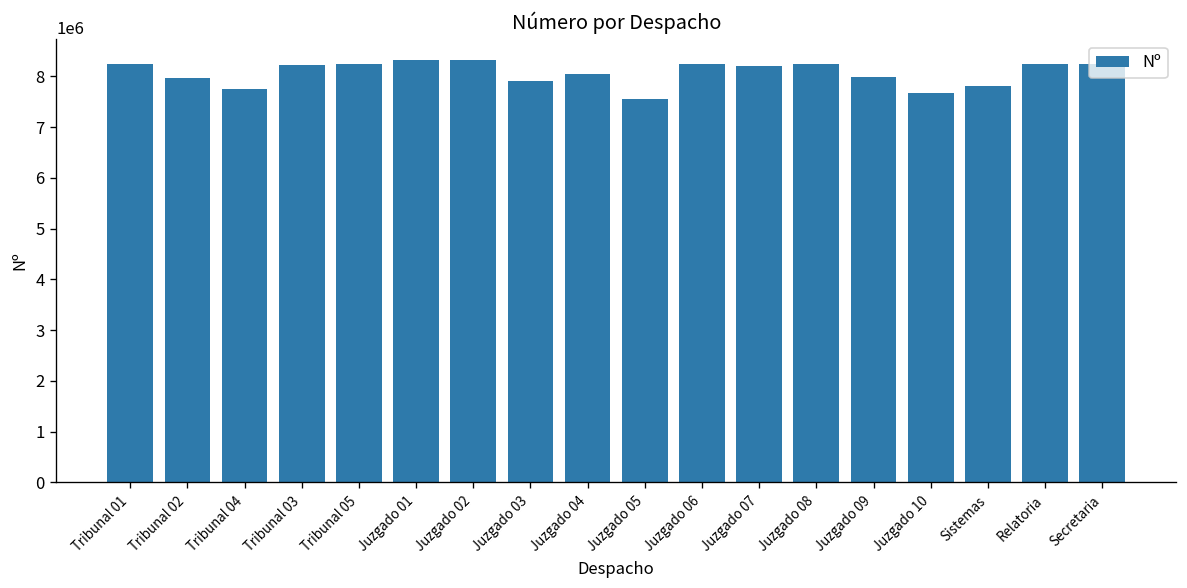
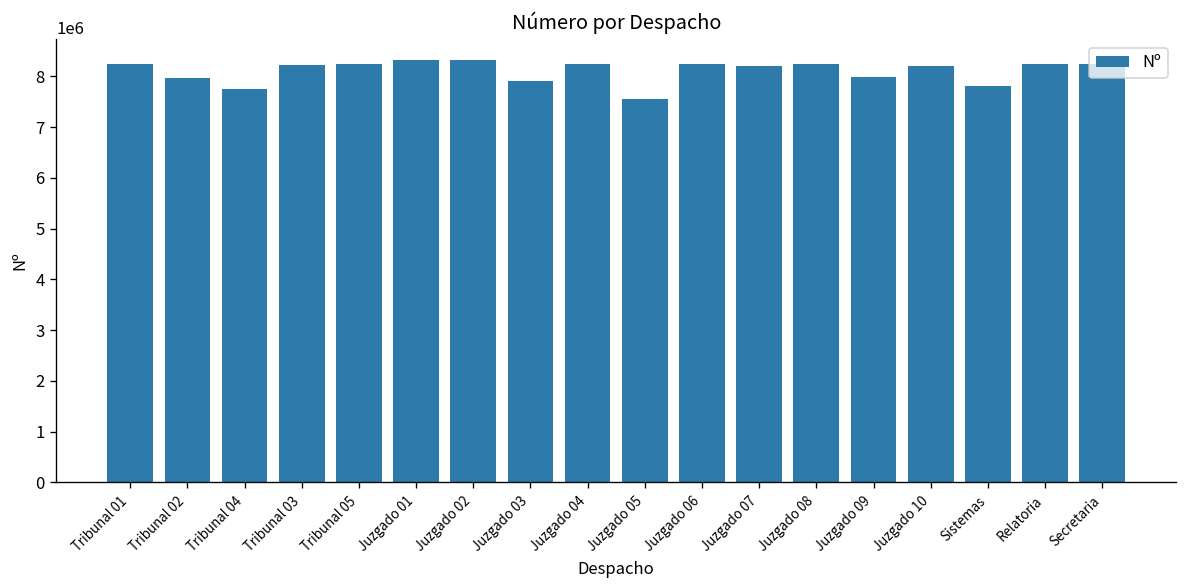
Juzgado 04: 8000000 -> 8200000
Juzgado 10: 7700000 -> 8200000
